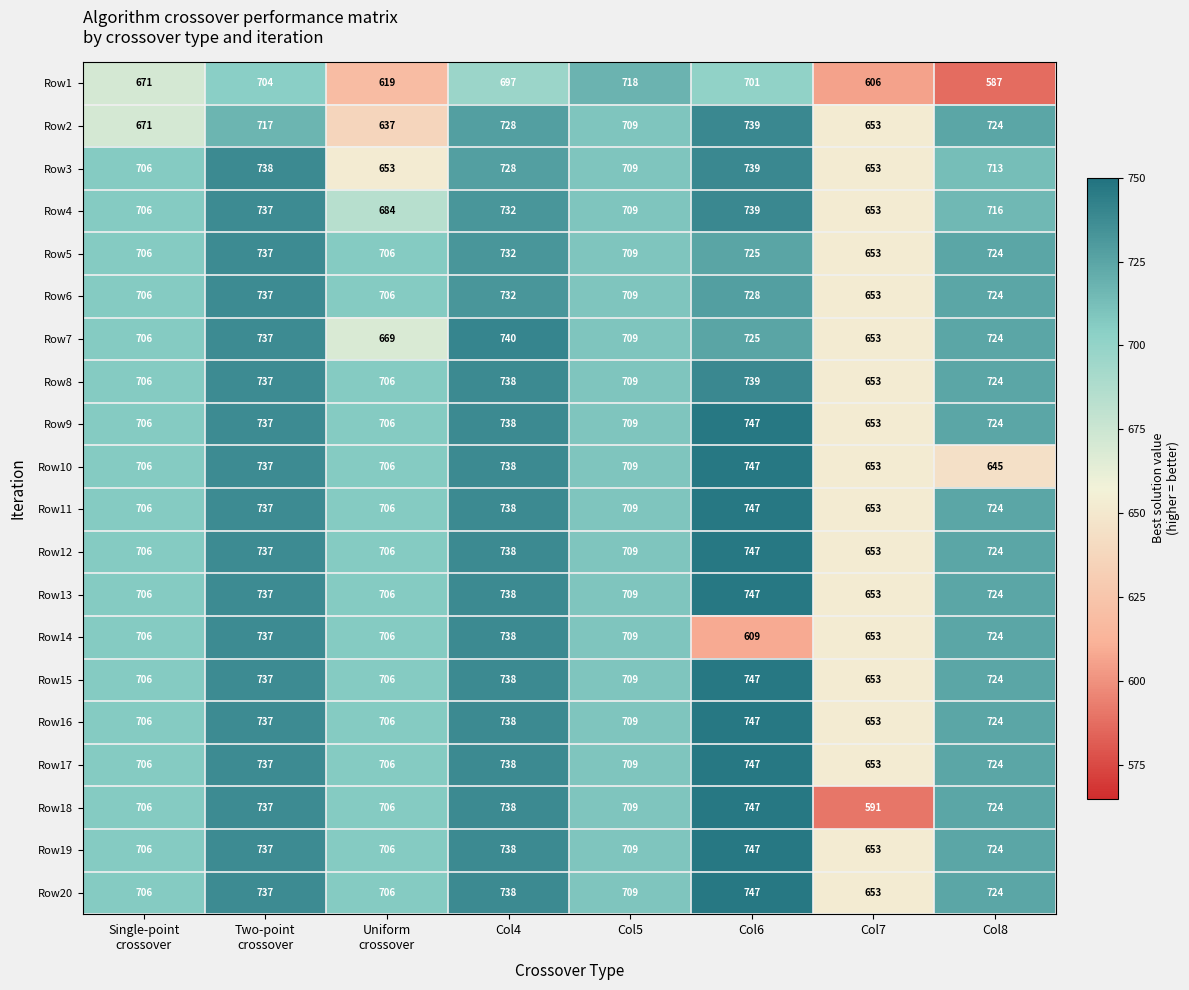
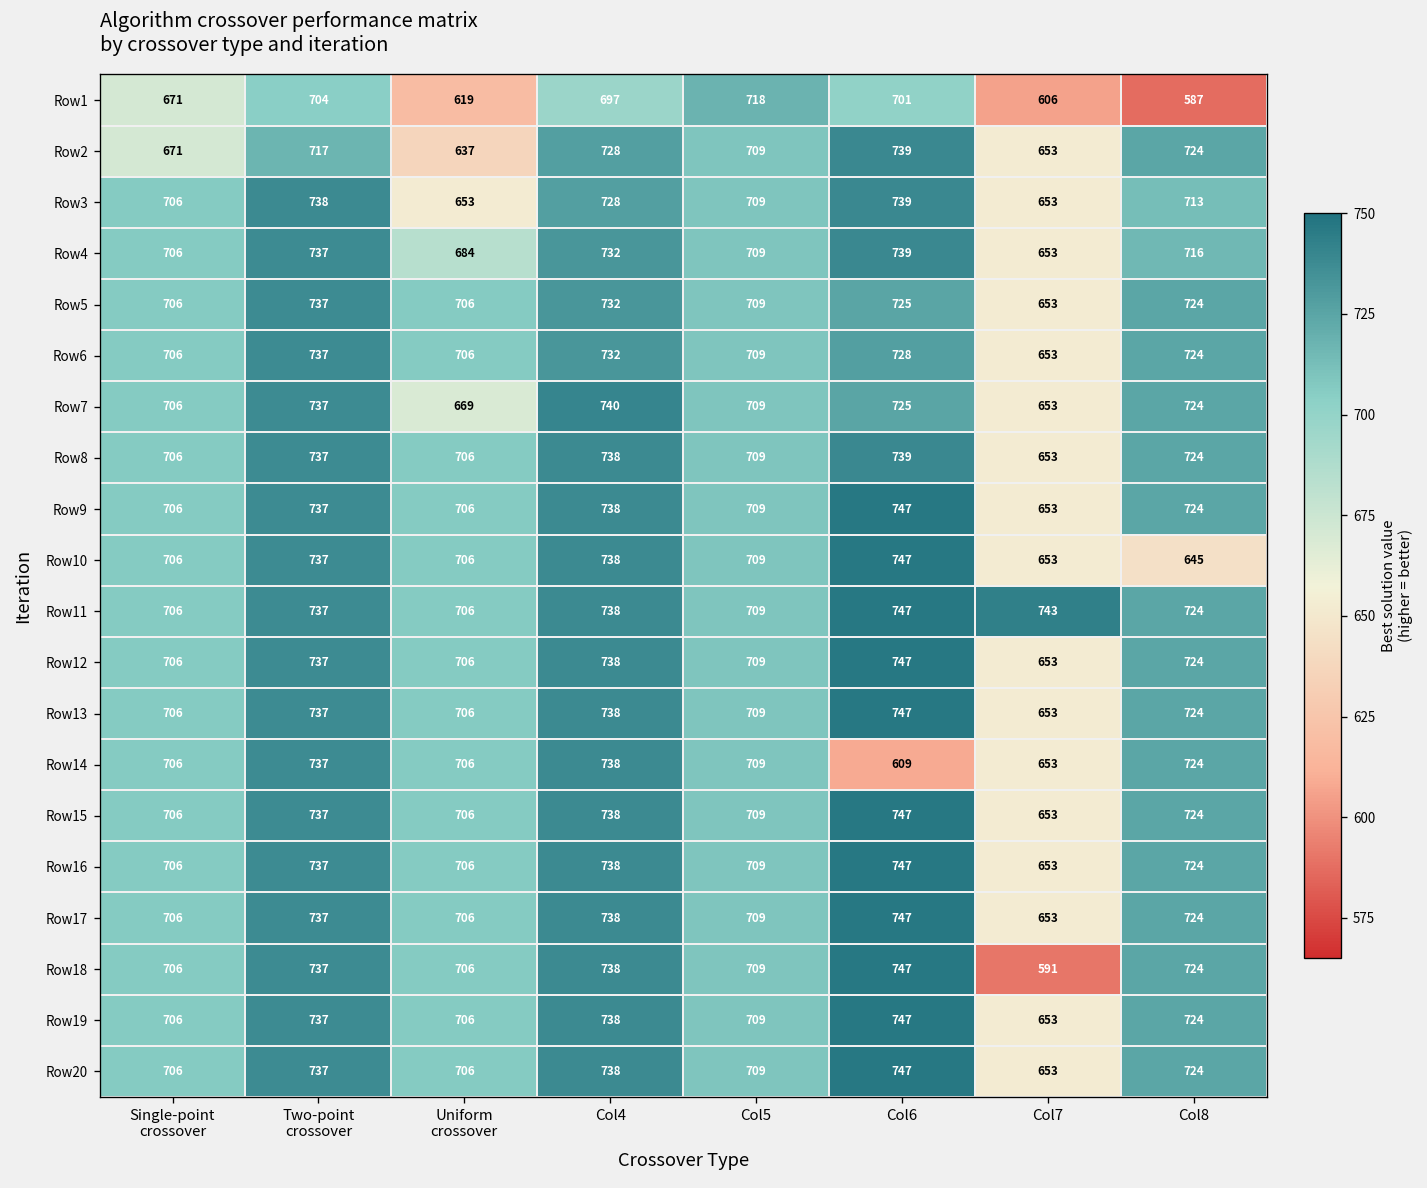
Row11, Col7: 653 -> 743
